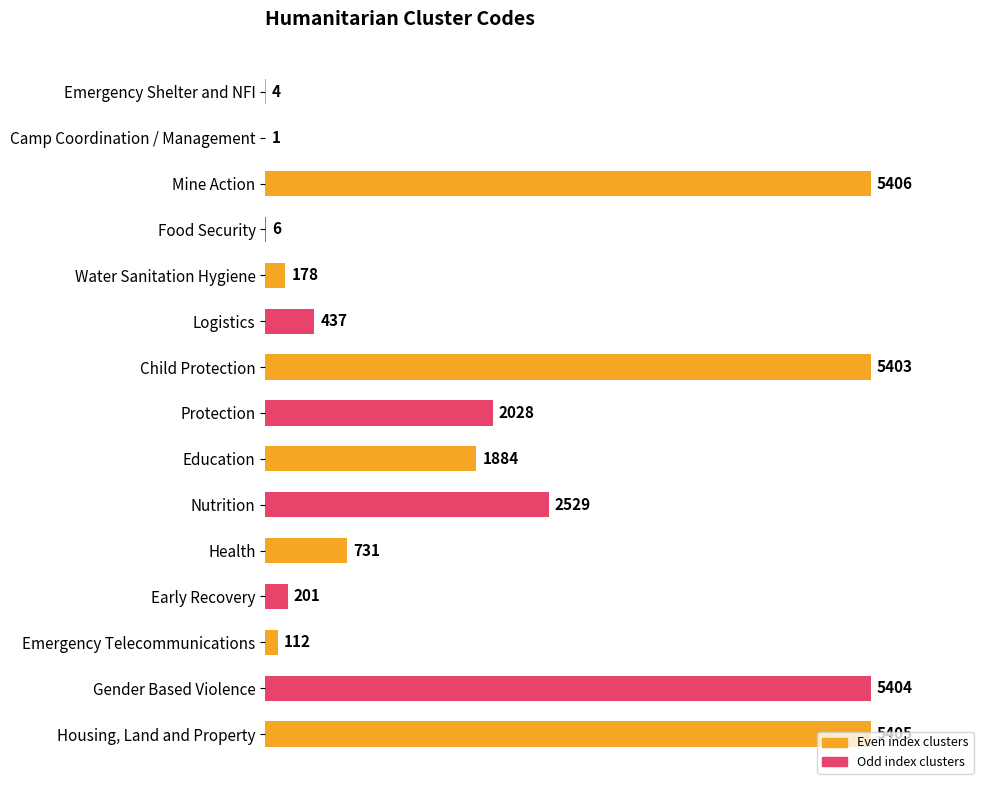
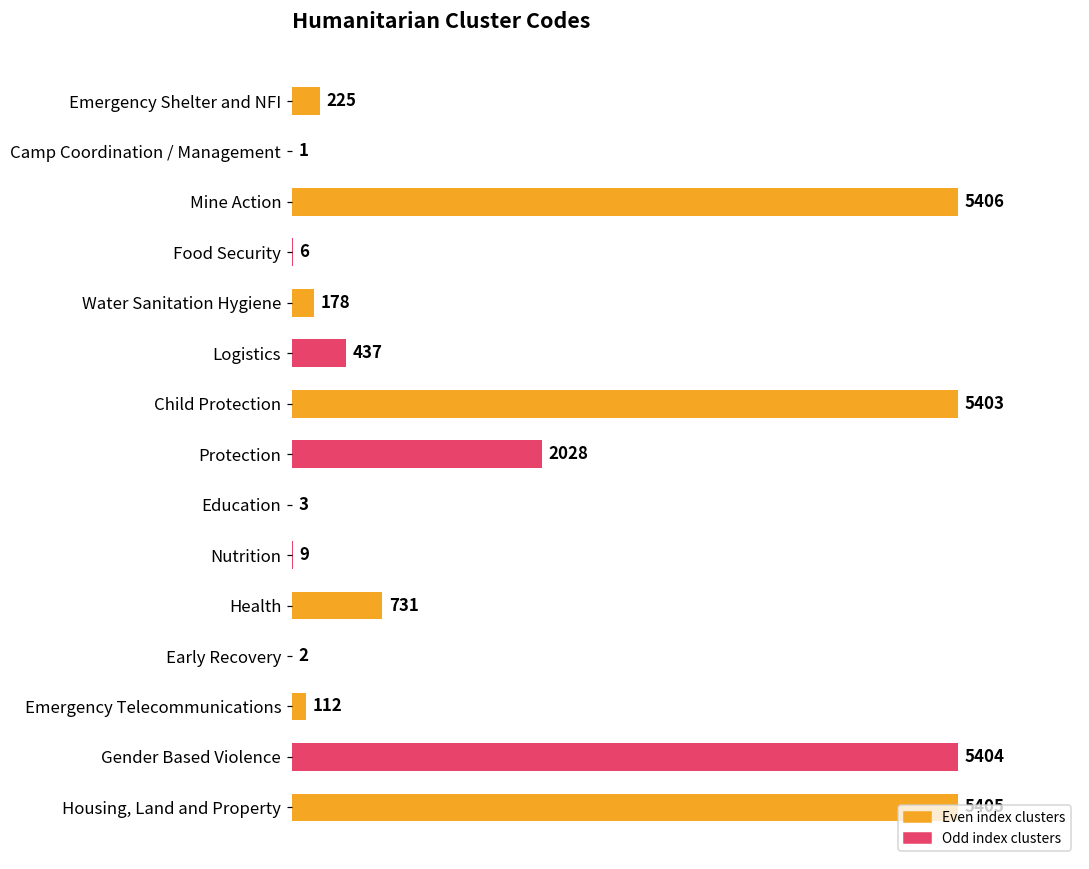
Emergency Shelter and NFI: 4 -> 225
Education: 1884 -> 3
Nutrition: 2529 -> 9
Early Recovery: 201 -> 2
